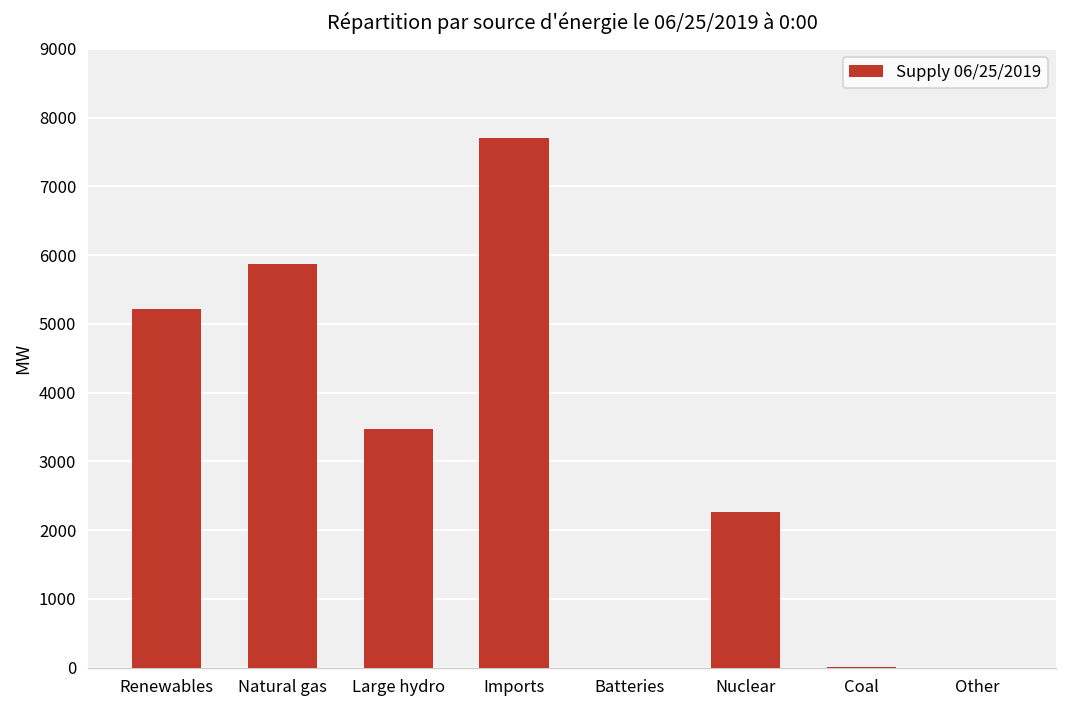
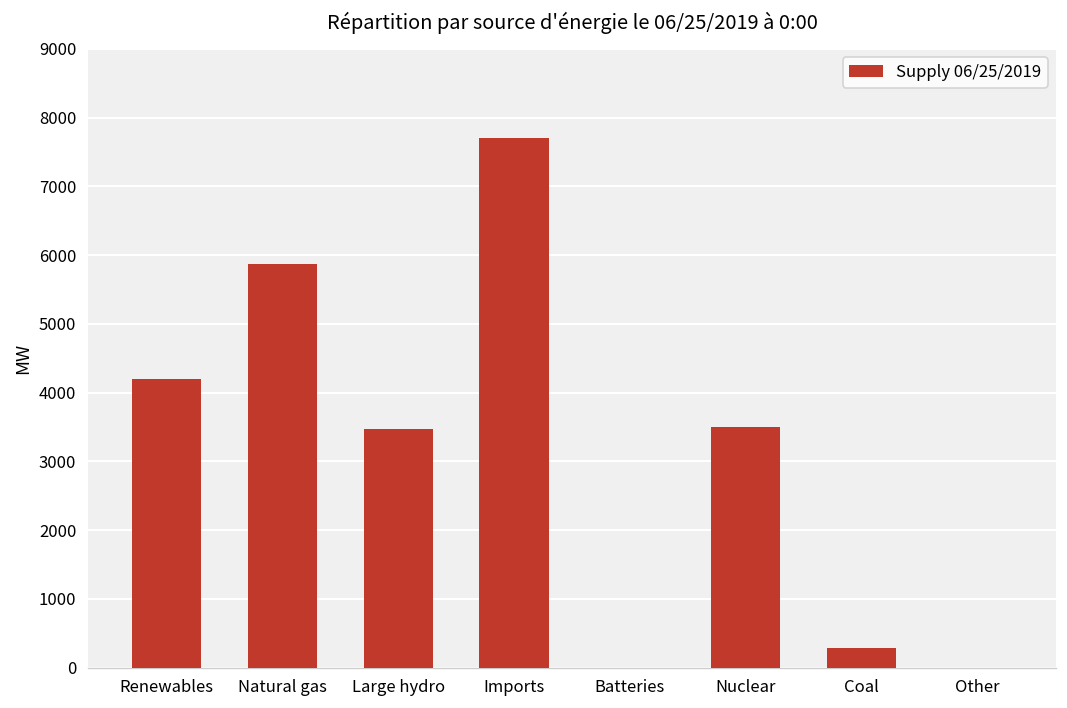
Renewables: 5200 -> 4200
Nuclear: 2300 -> 3500
Coal: 0 -> 300
